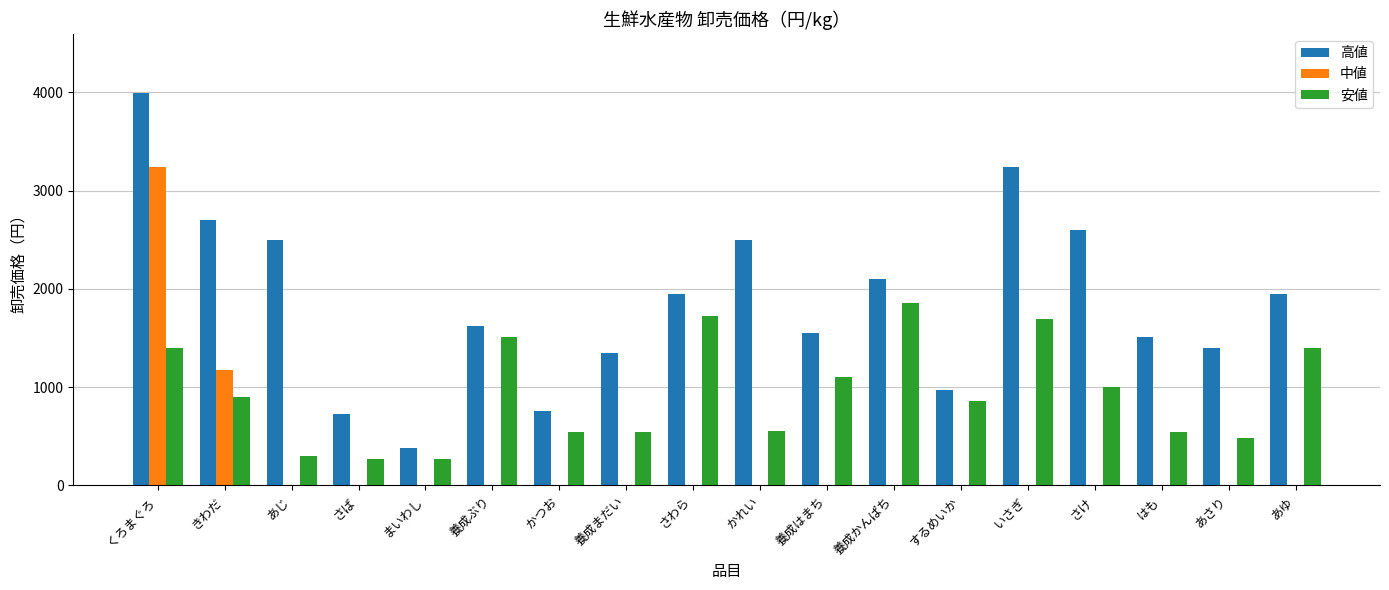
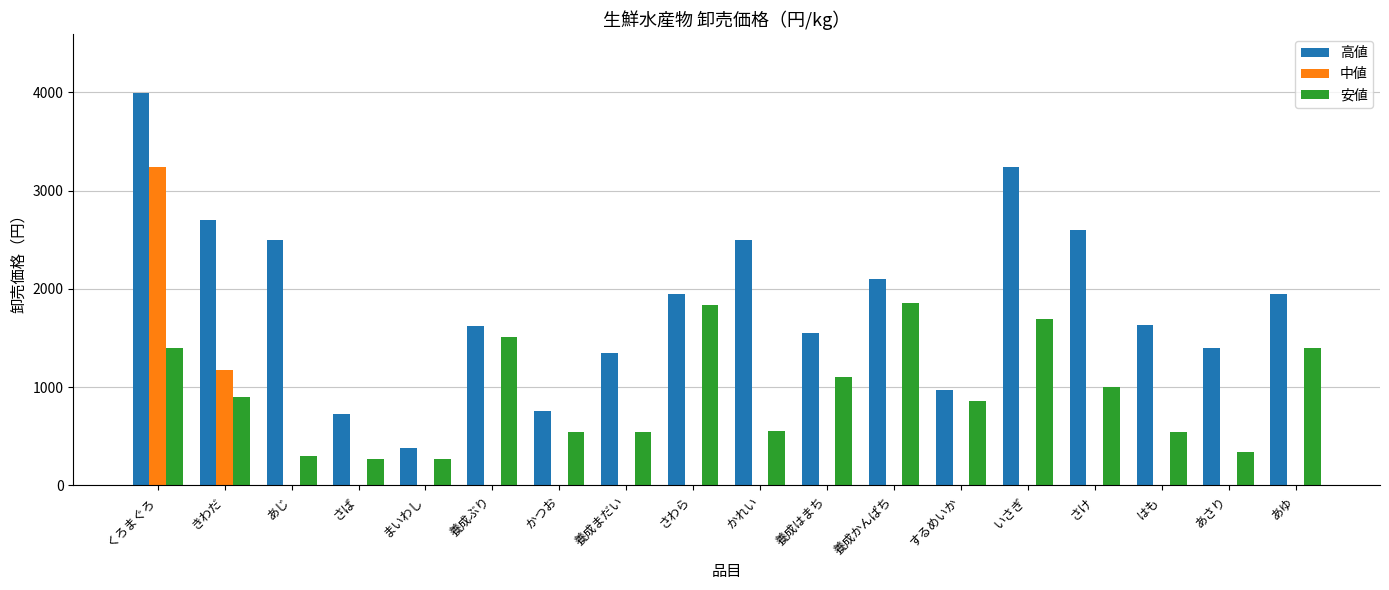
安値, さわら: 1700 -> 1800
高値, はも: 1500 -> 1600
安値, あさり: 500 -> 300
